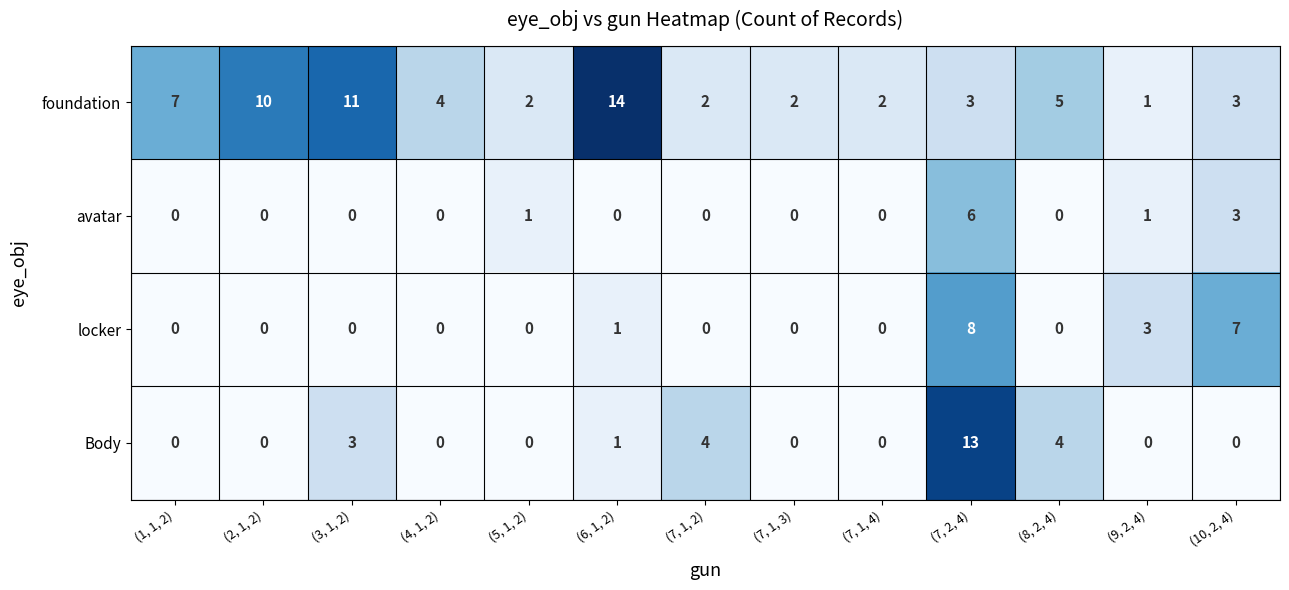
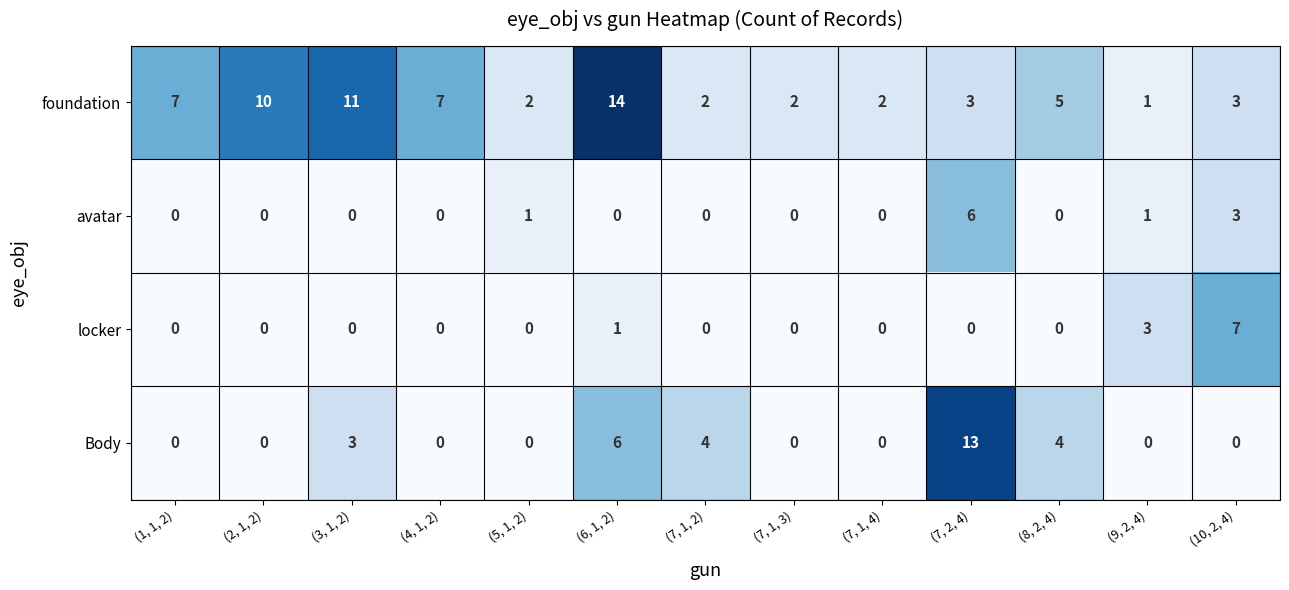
foundation, (4, 1, 2): 4 -> 7
locker, (7, 2, 4): 8 -> 0
Body, (6, 1, 2): 1 -> 6
